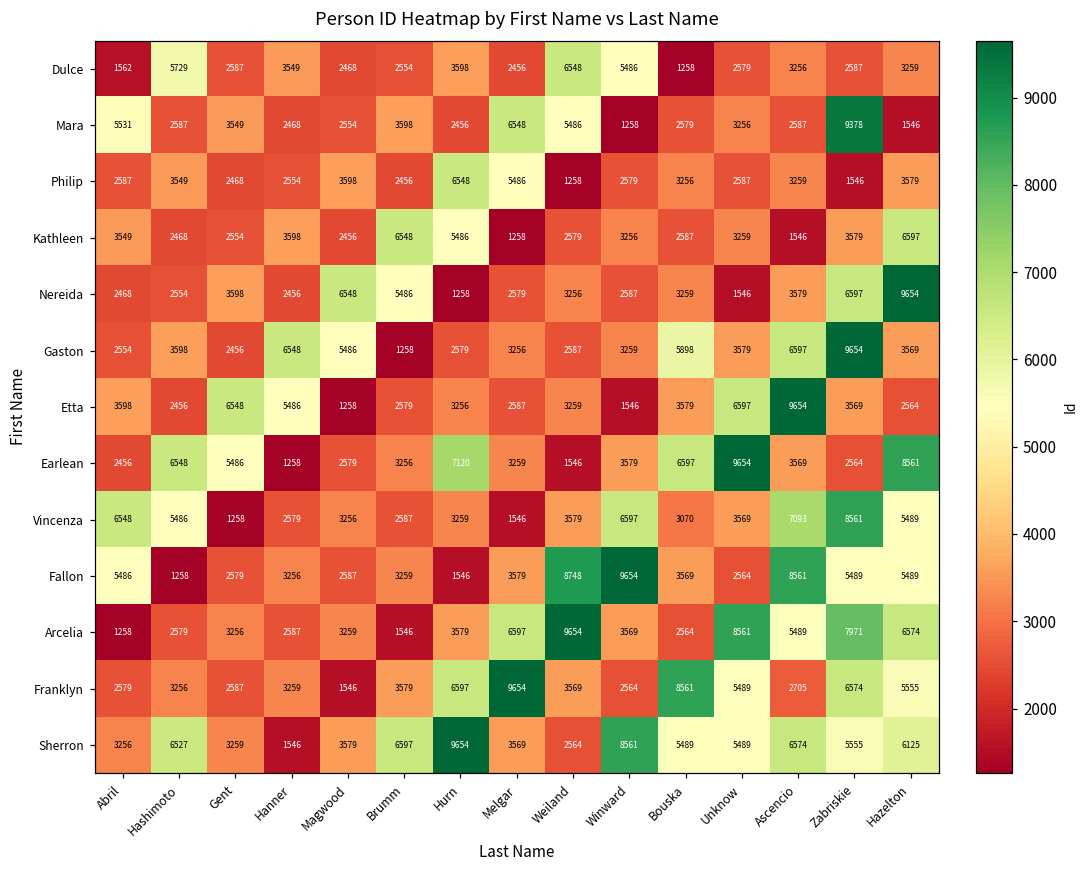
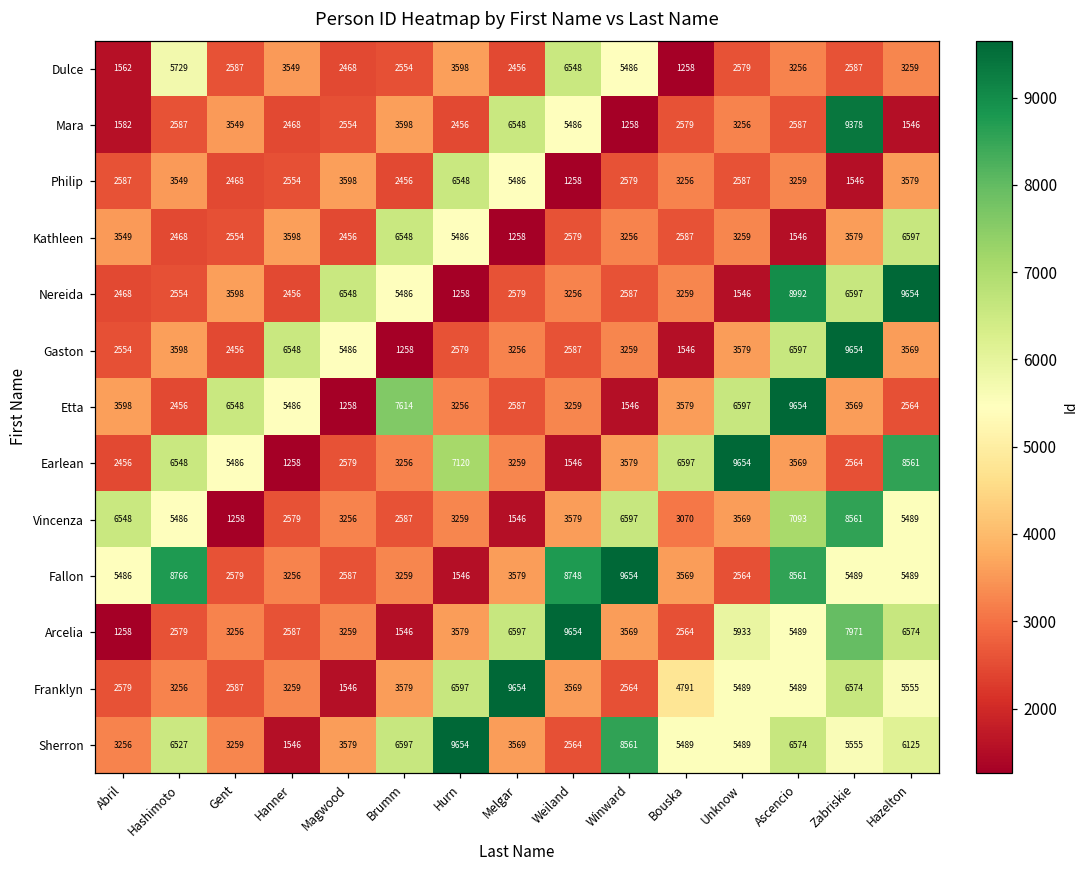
Mara, Abril: 5531 -> 1582
Nereida, Ascencio: 3579 -> 8992
Gaston, Bouska: 5898 -> 1546
Etta, Brumm: 2579 -> 7614
Fallon, Hashimoto: 1258 -> 8766
Arcelia, Unknow: 8561 -> 5933
Franklyn, Bouska: 8561 -> 4791
Franklyn, Ascencio: 2705 -> 5489
